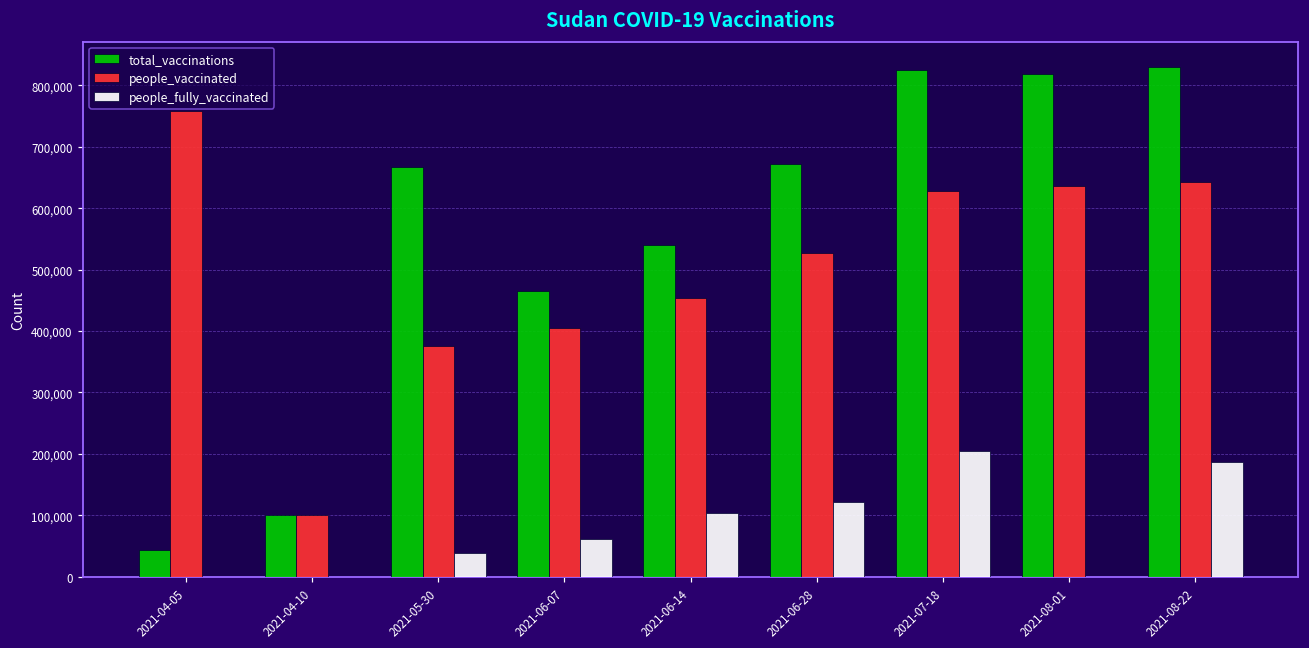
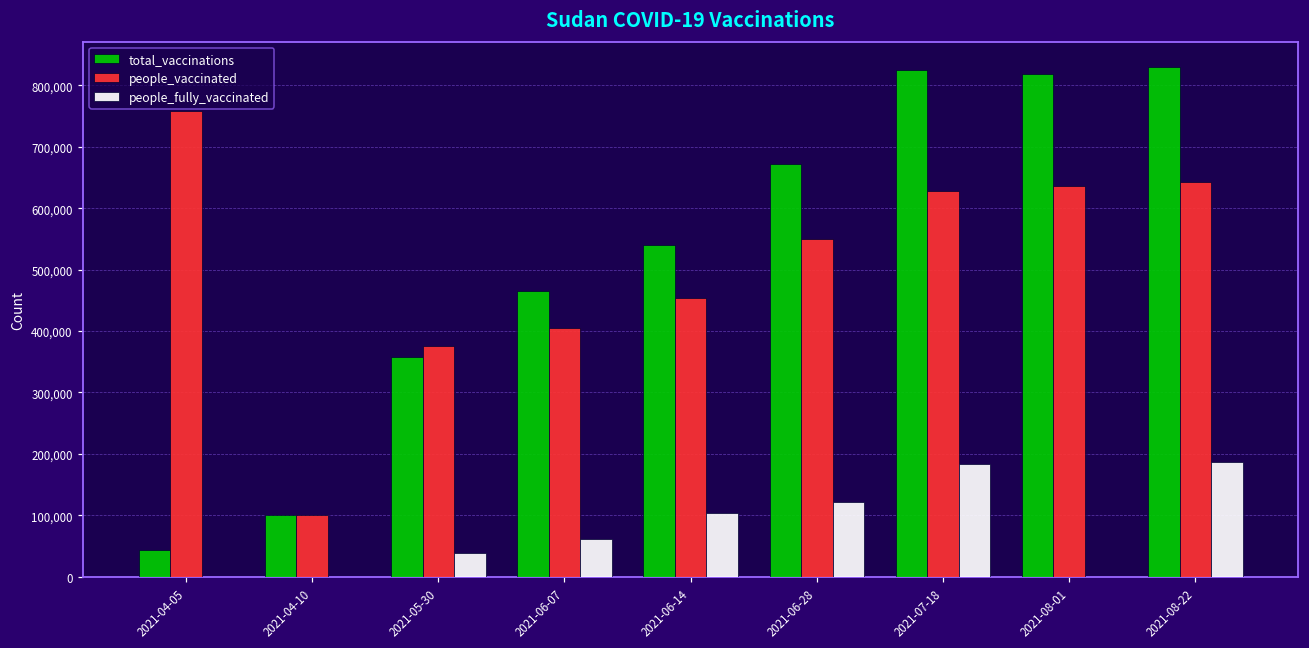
total_vaccinations, 2021-05-30: 670,000 -> 360,000
people_vaccinated, 2021-06-28: 530,000 -> 550,000
people_fully_vaccinated, 2021-07-18: 210,000 -> 180,000
